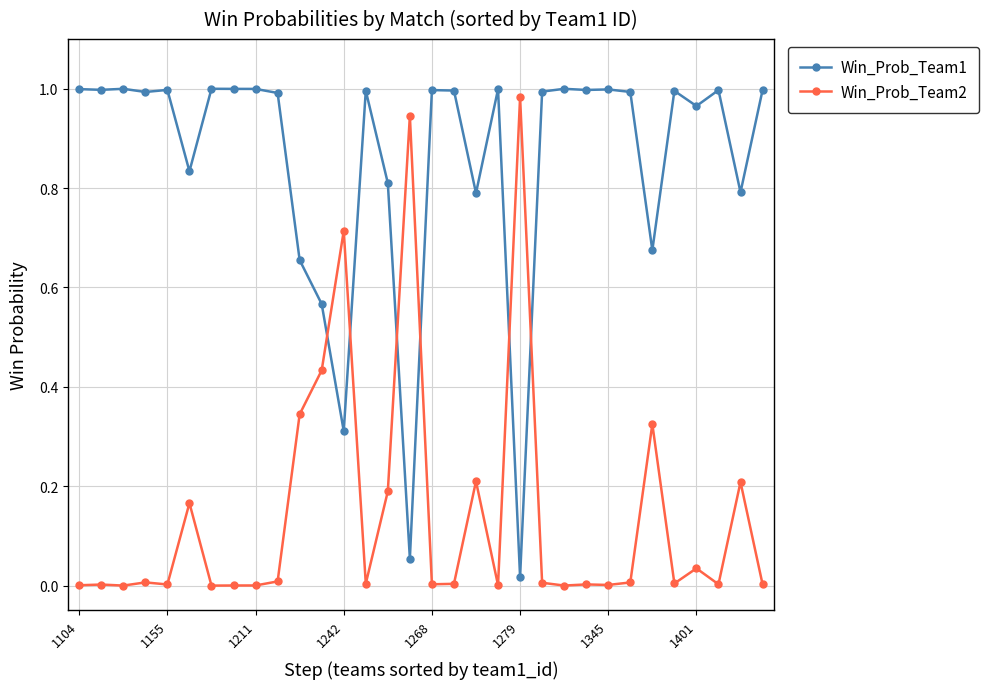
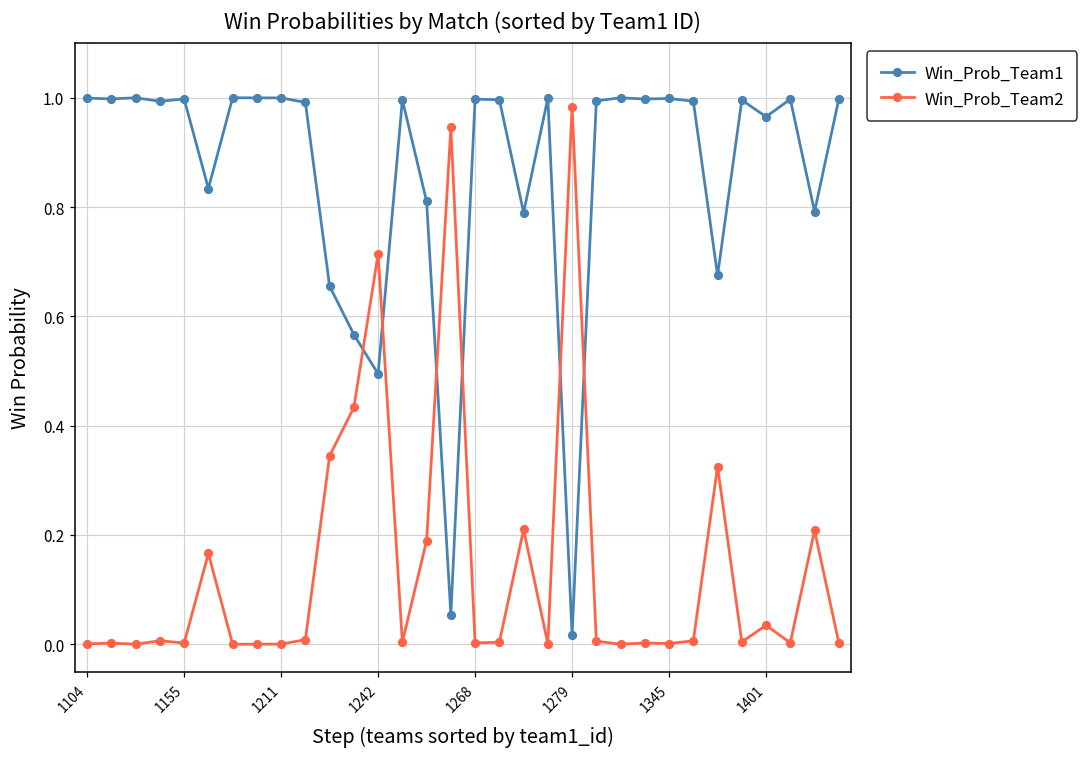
Win_Prob_Team1, 1242: 0.31 -> 0.49
